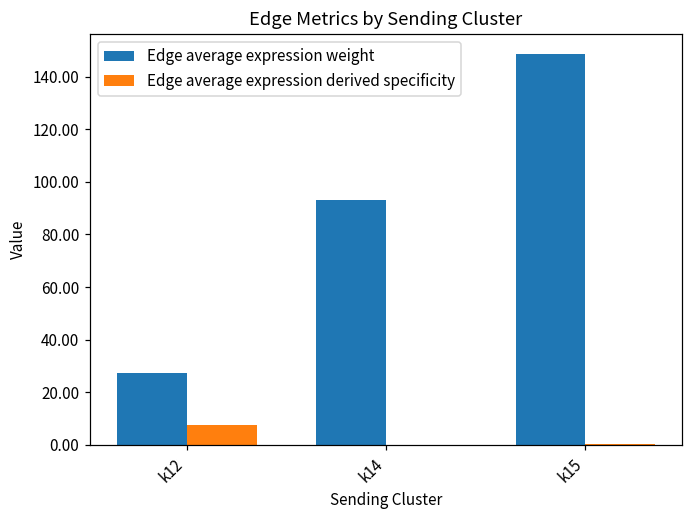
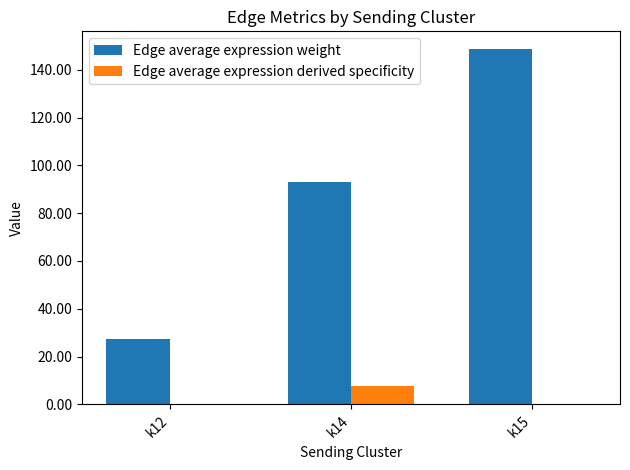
Edge average expression derived specificity, k12: 8 -> 0
Edge average expression derived specificity, k14: 0 -> 8
